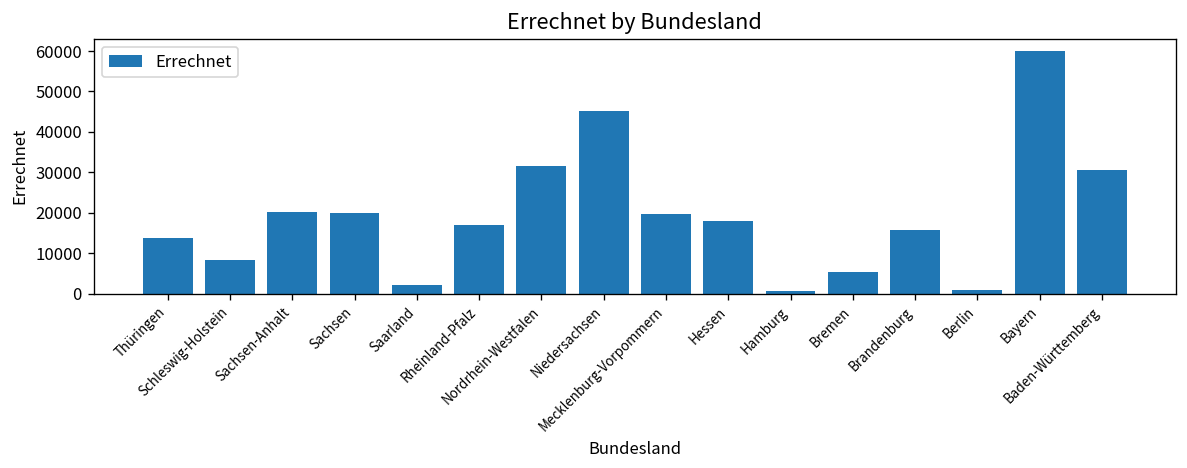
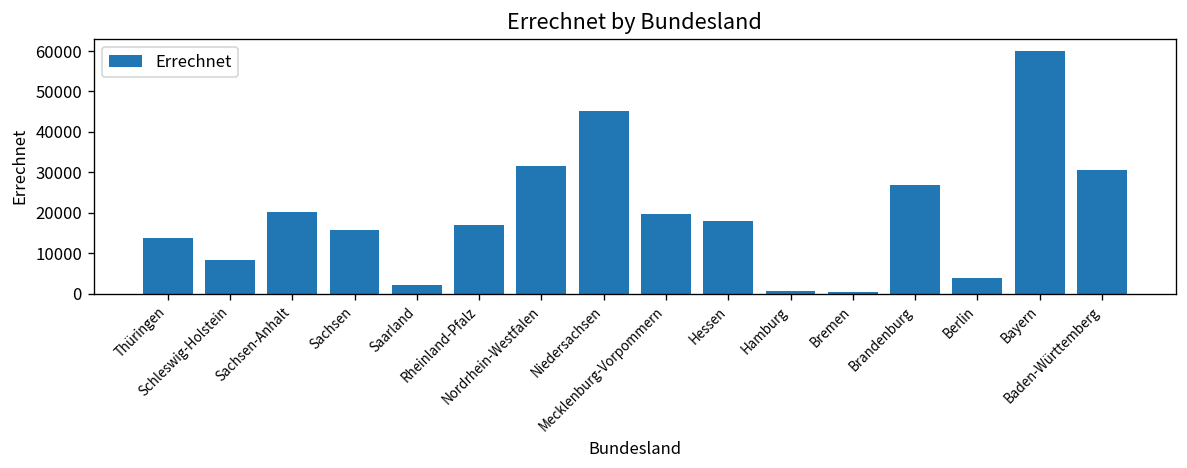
Sachsen: 20000 -> 16000
Bremen: 5000 -> 0
Brandenburg: 16000 -> 27000
Berlin: 1000 -> 4000
